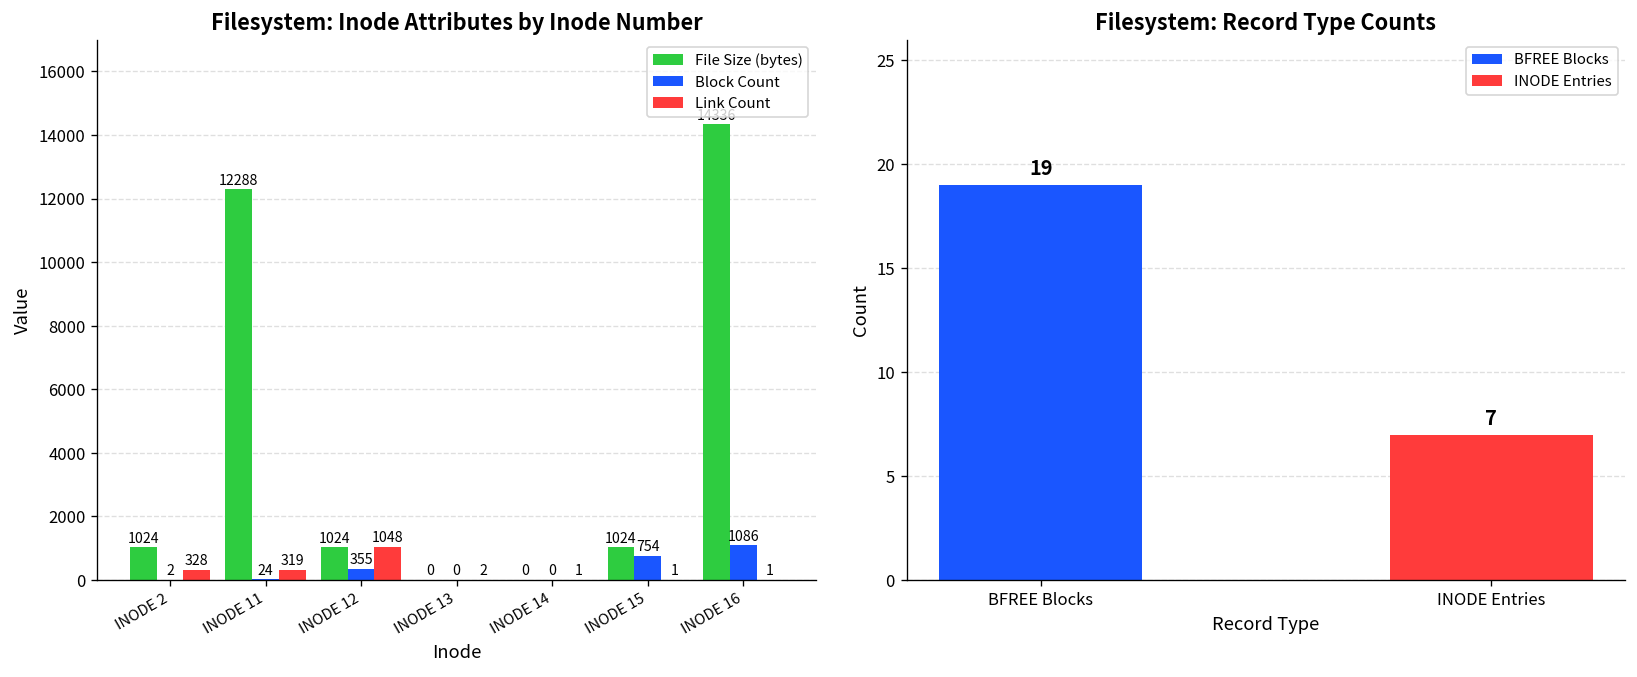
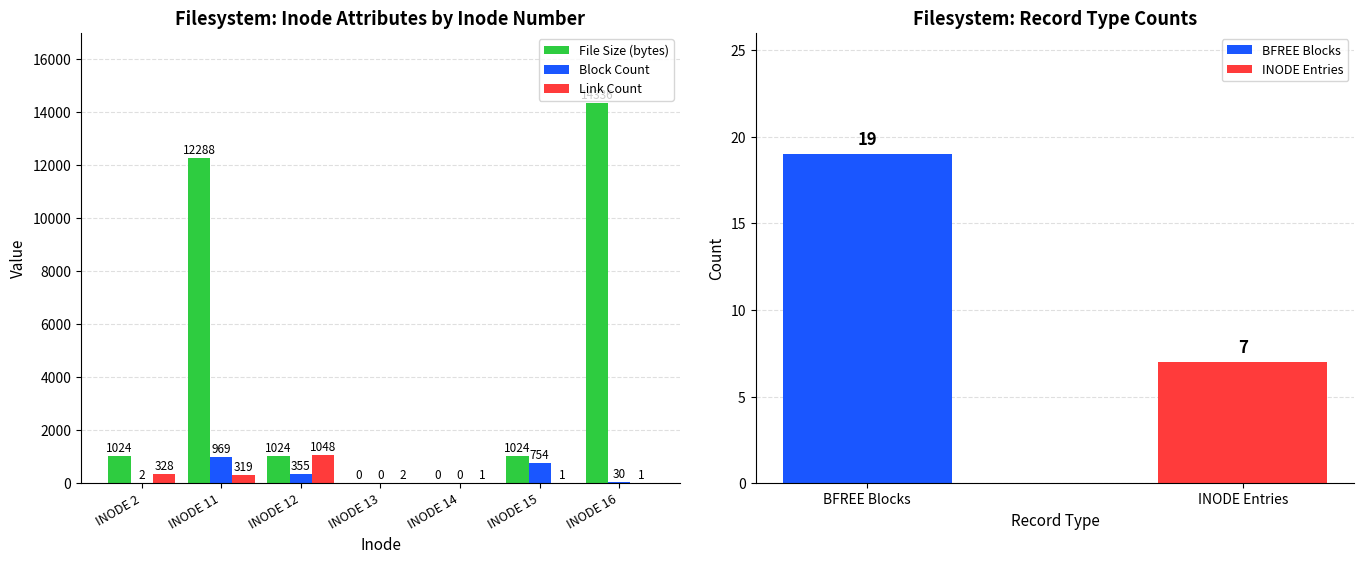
Filesystem: Inode Attributes by Inode Number, Block Count, INODE 11: 24 -> 969
Filesystem: Inode Attributes by Inode Number, Block Count, INODE 16: 1086 -> 30
